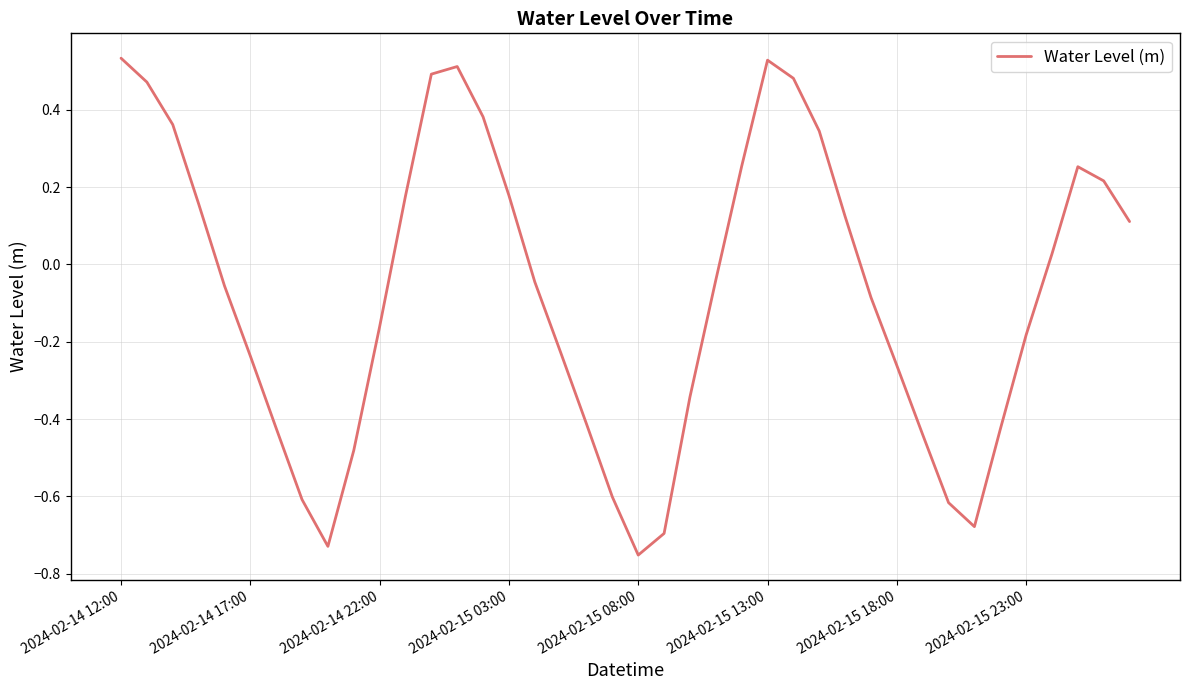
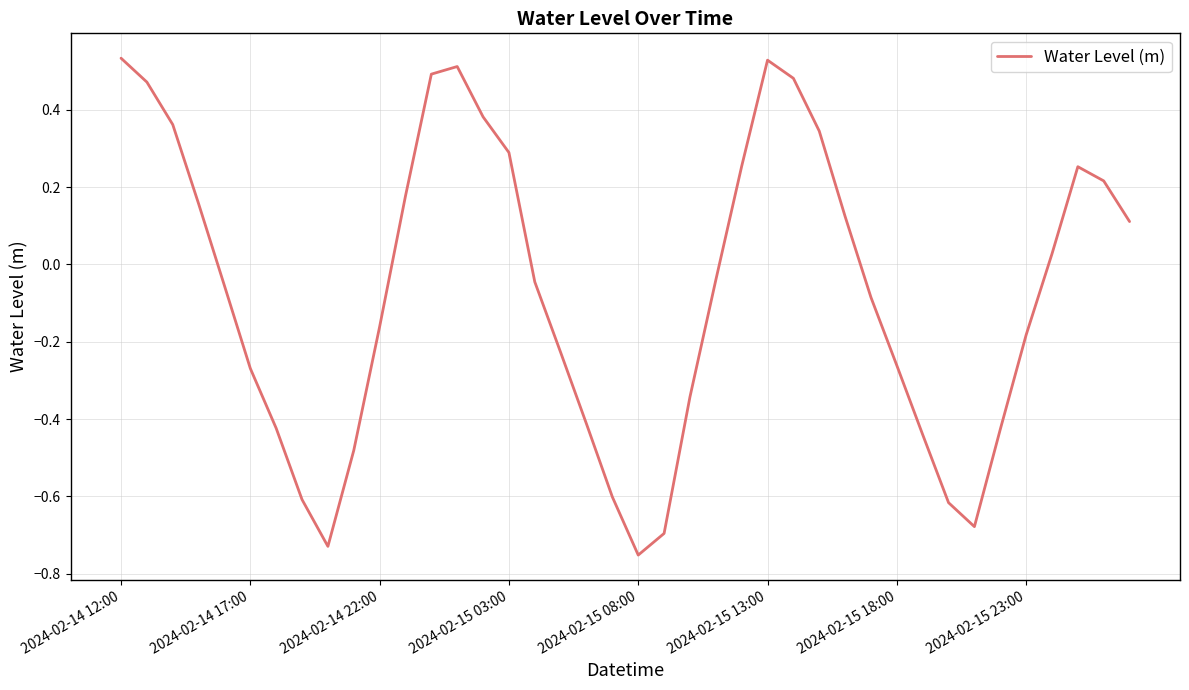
2024-02-14 17:00: -0.24 -> -0.27
2024-02-15 03:00: 0.18 -> 0.29
